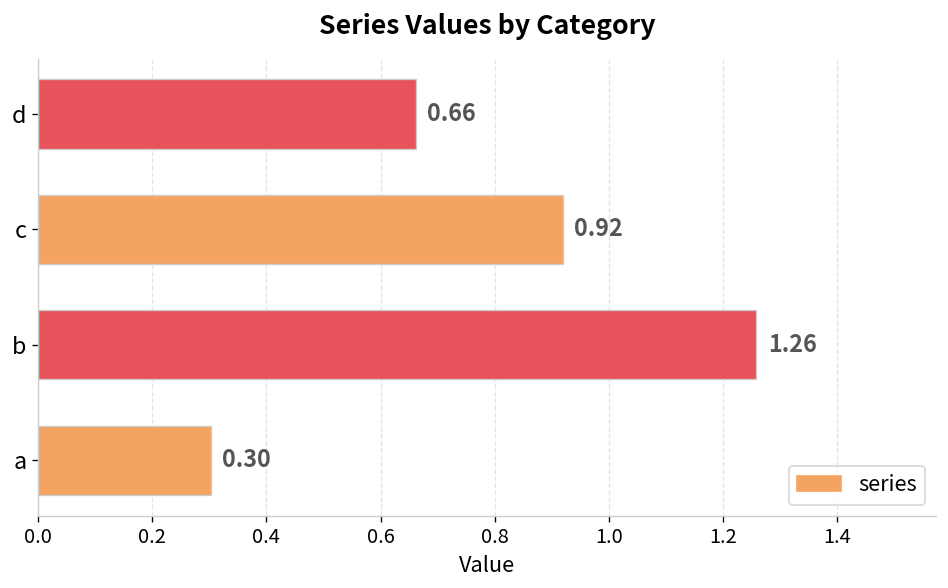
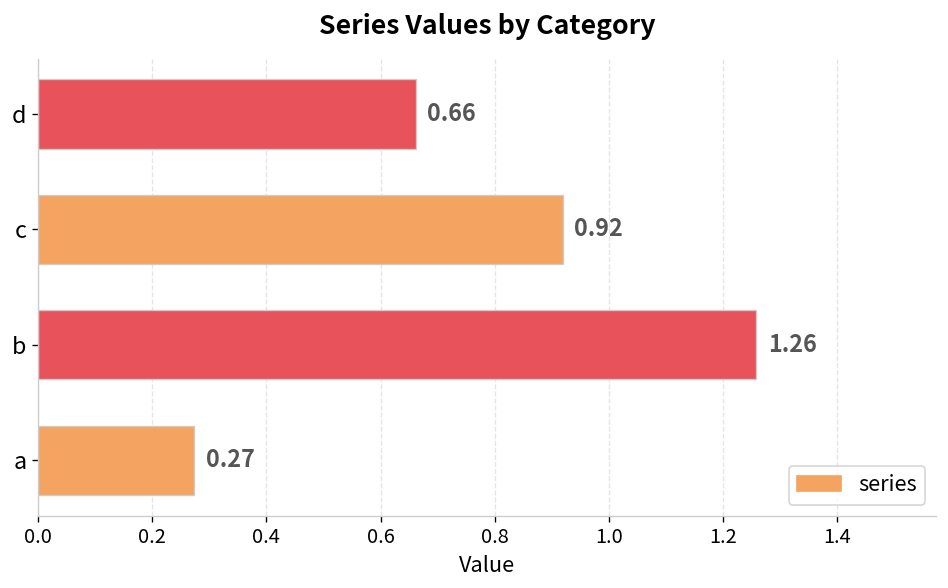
a: 0.30 -> 0.27
